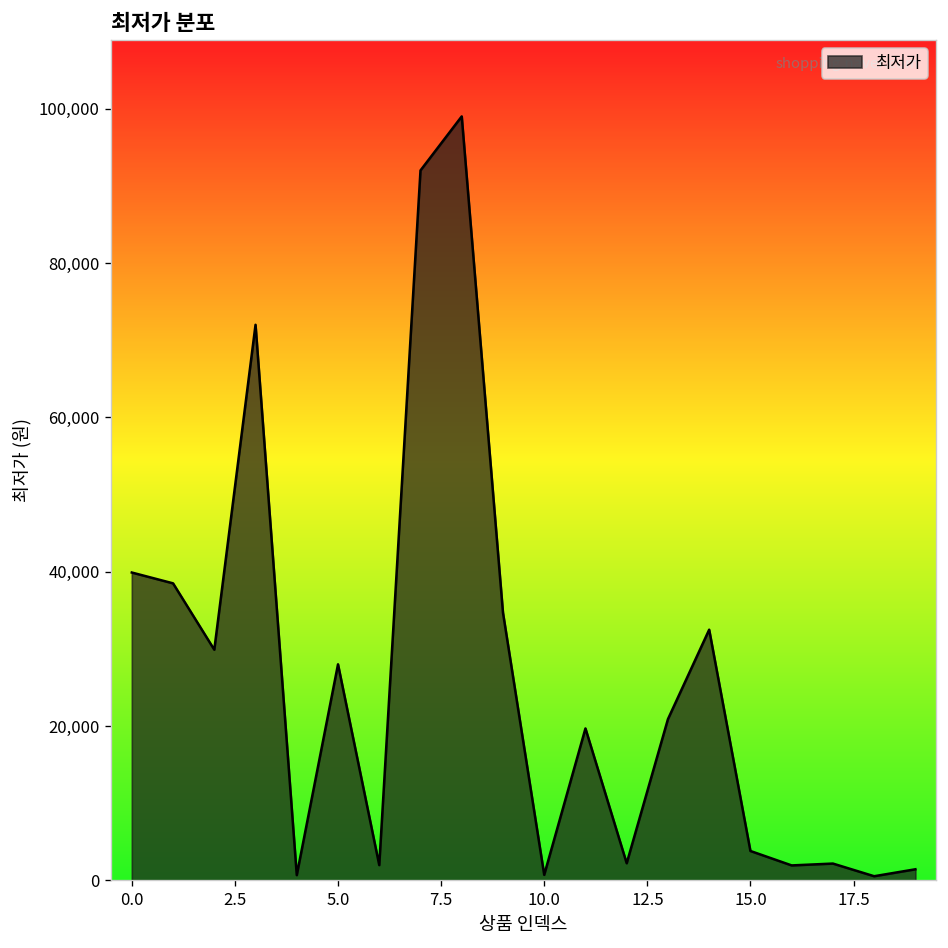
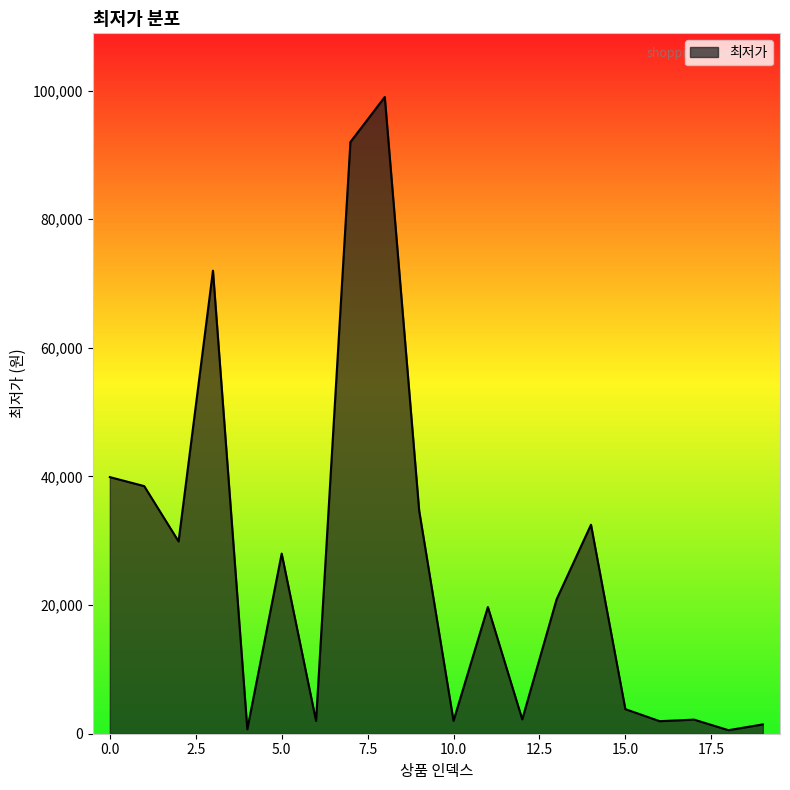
10.0: 1,000 -> 2,000
